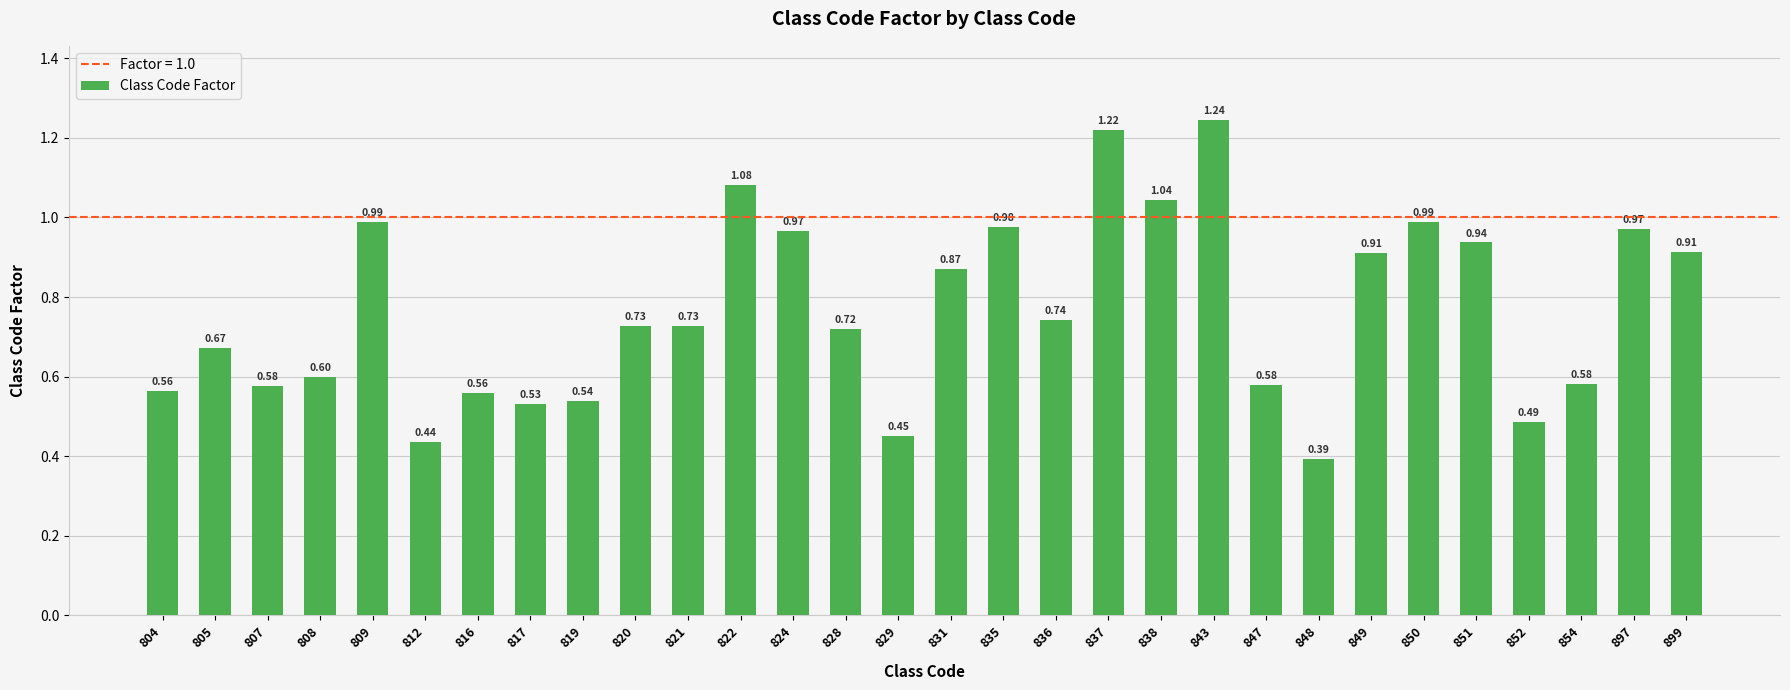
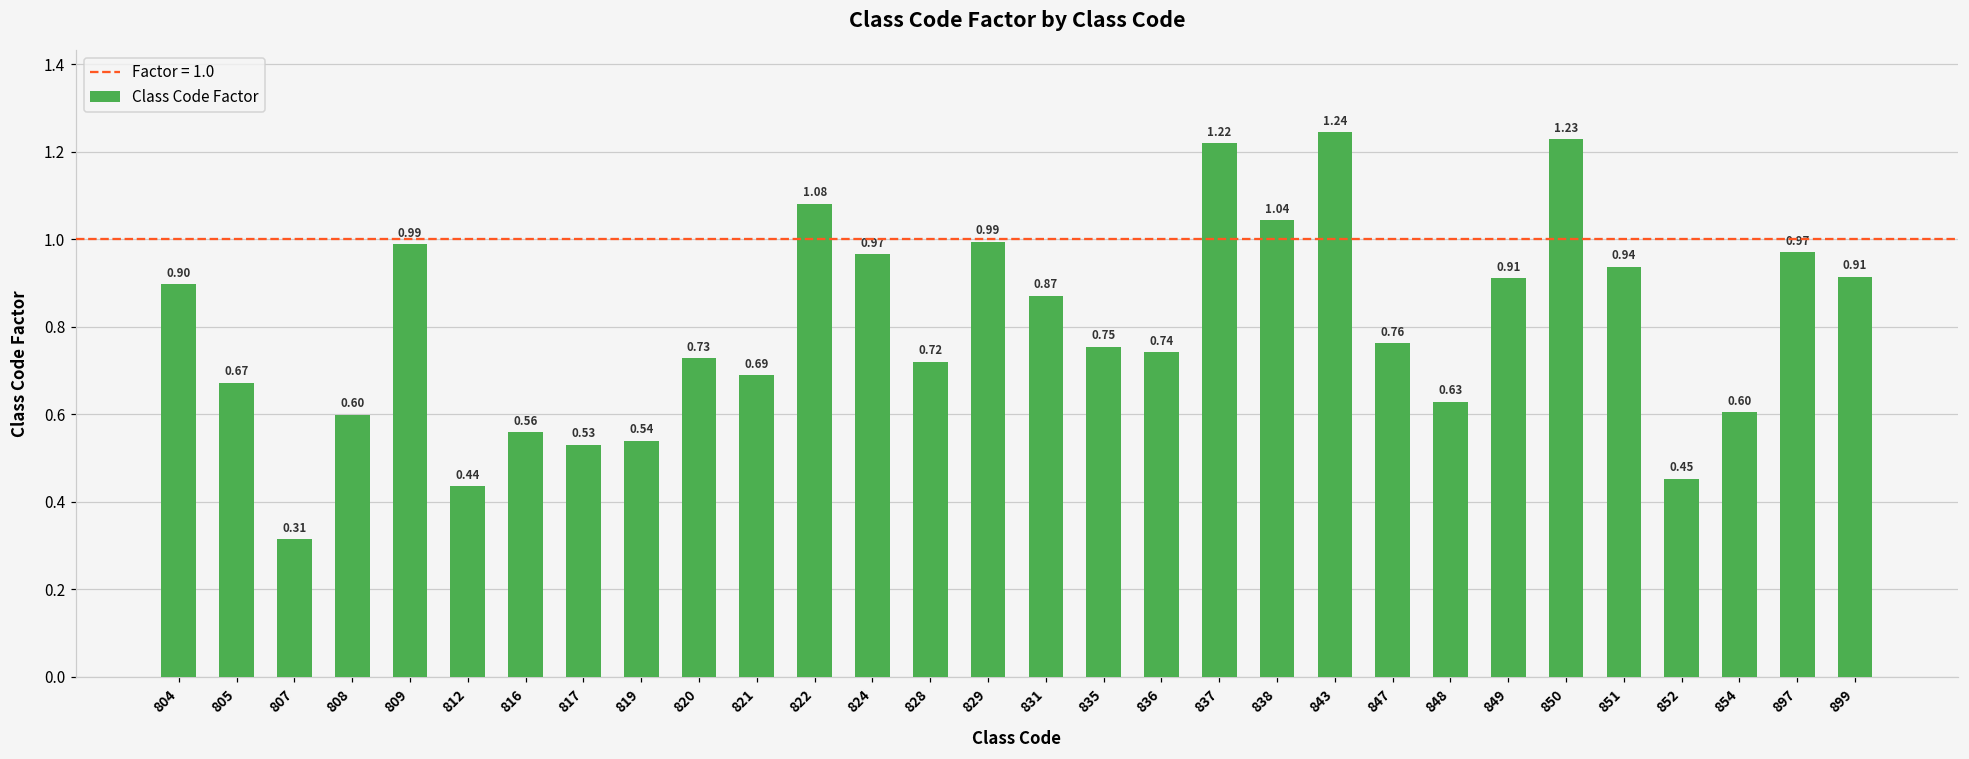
804: 0.56 -> 0.90
807: 0.58 -> 0.31
821: 0.73 -> 0.69
829: 0.45 -> 0.99
835: 0.98 -> 0.75
847: 0.58 -> 0.76
848: 0.39 -> 0.63
850: 0.99 -> 1.23
852: 0.49 -> 0.45
854: 0.58 -> 0.60
